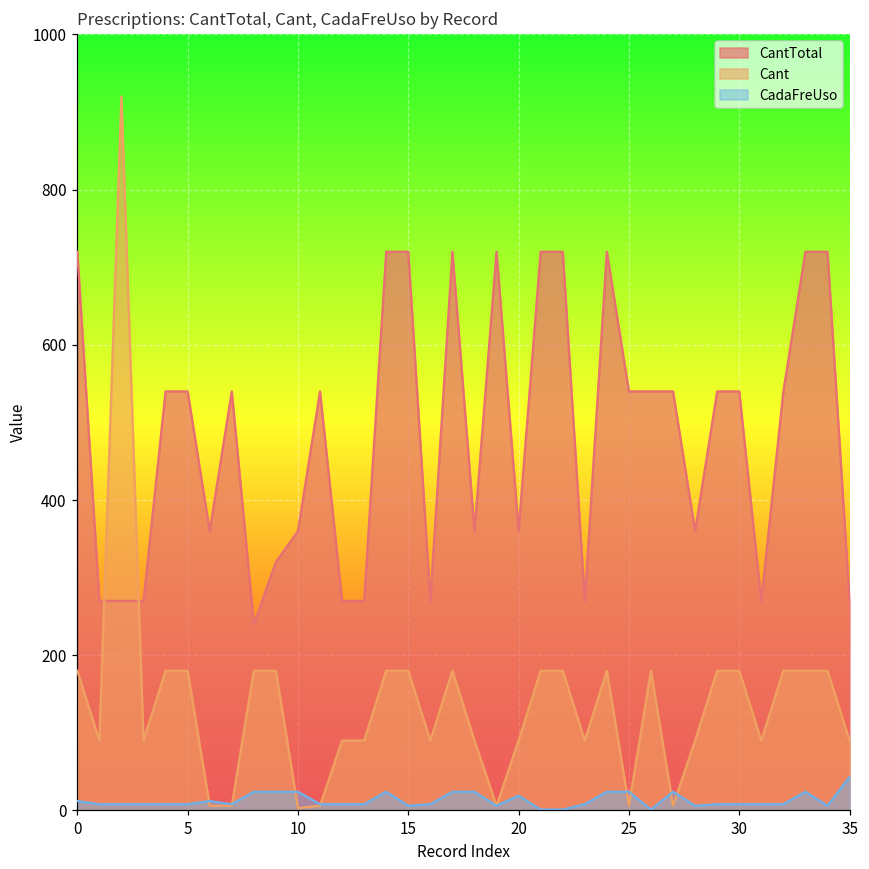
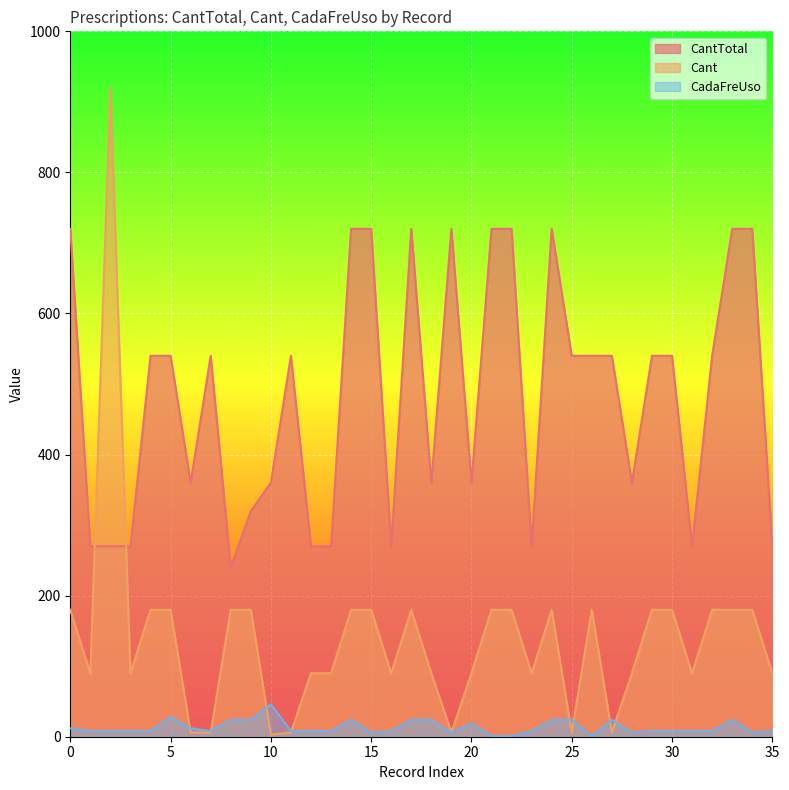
CadaFreUso, 5: 10 -> 30
CadaFreUso, 10: 20 -> 50
CadaFreUso, 35: 40 -> 10
